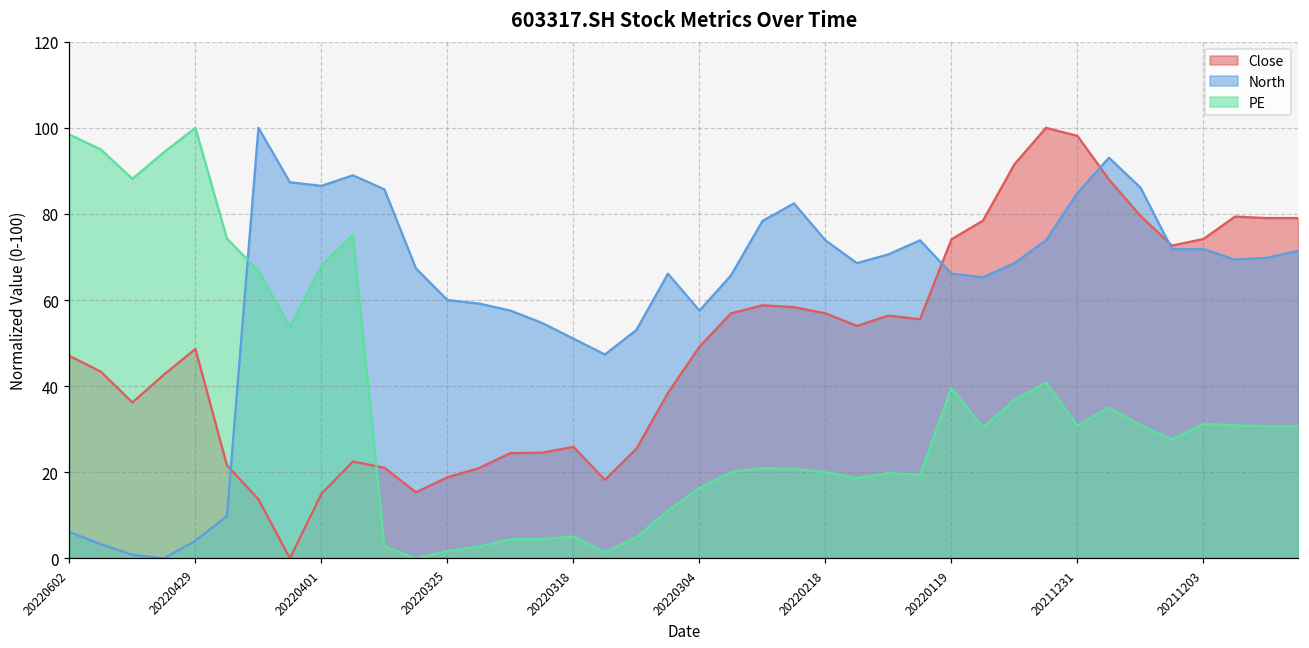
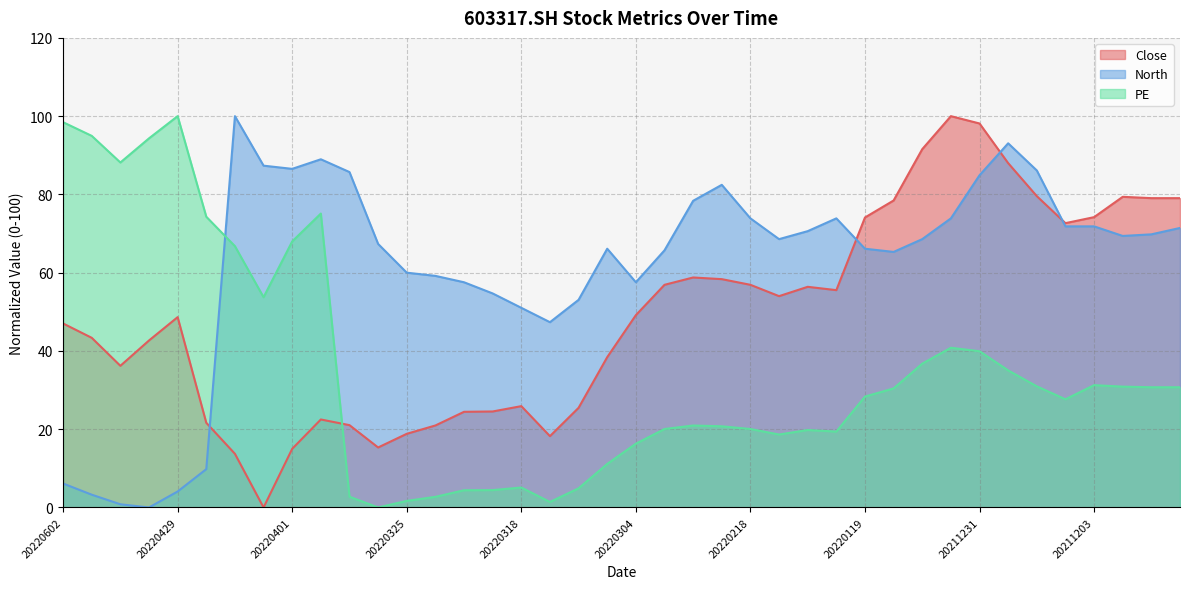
PE, 20220119: 40 -> 28
PE, 20211231: 31 -> 40
